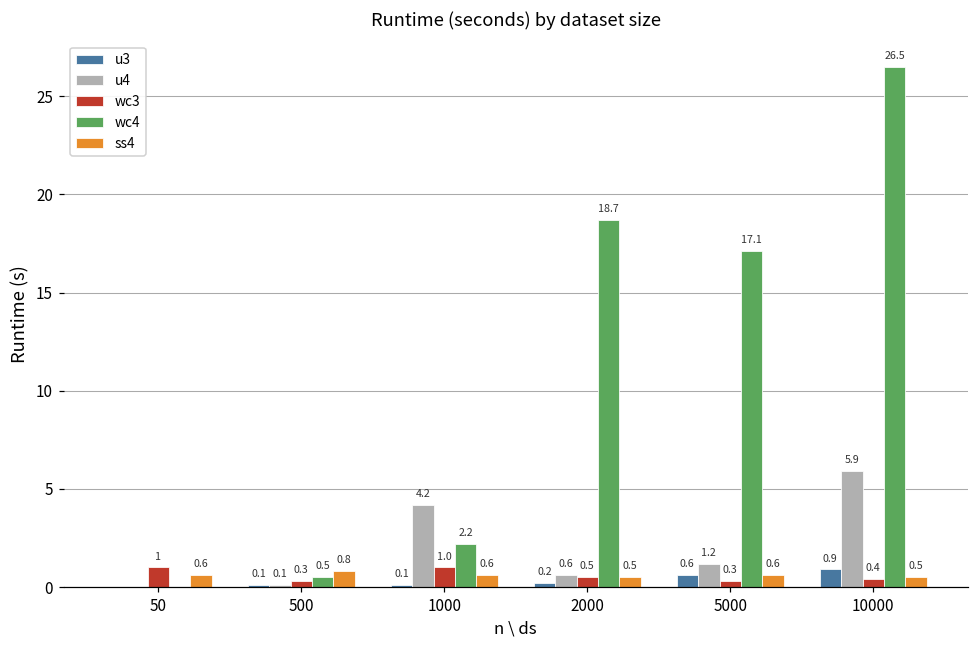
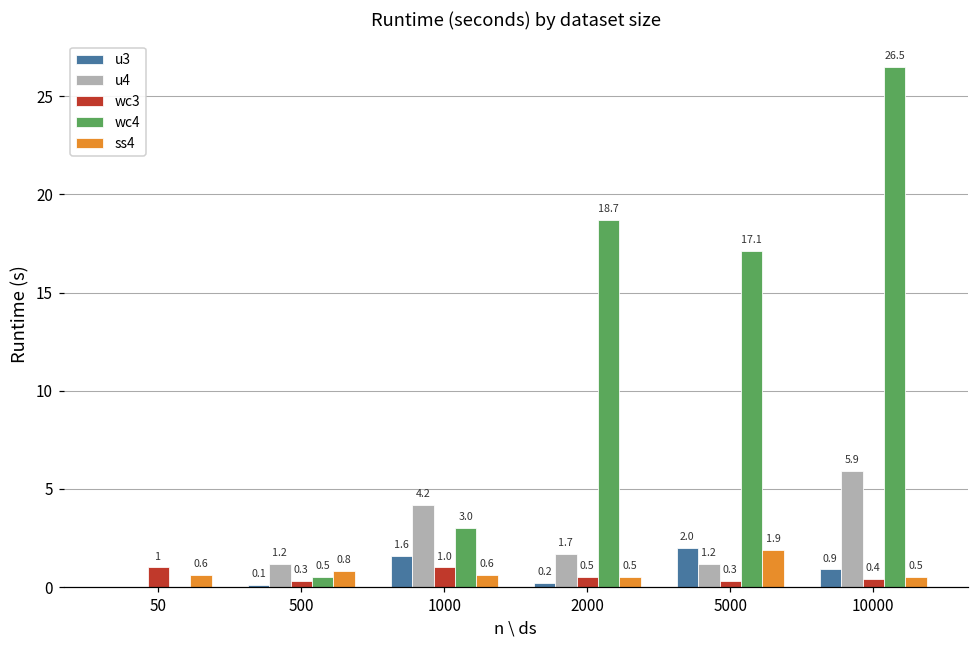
u4, 500: 0.1 -> 1.2
u3, 1000: 0.1 -> 1.6
wc4, 1000: 2.2 -> 3.0
u4, 2000: 0.6 -> 1.7
u3, 5000: 0.6 -> 2.0
ss4, 5000: 0.6 -> 1.9
